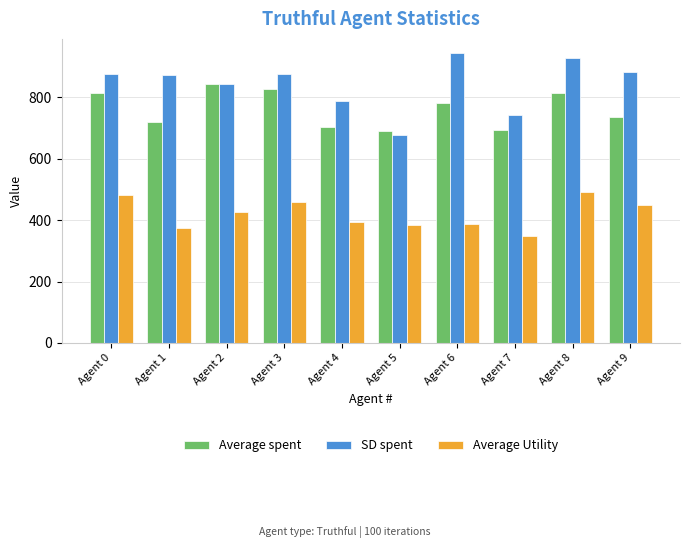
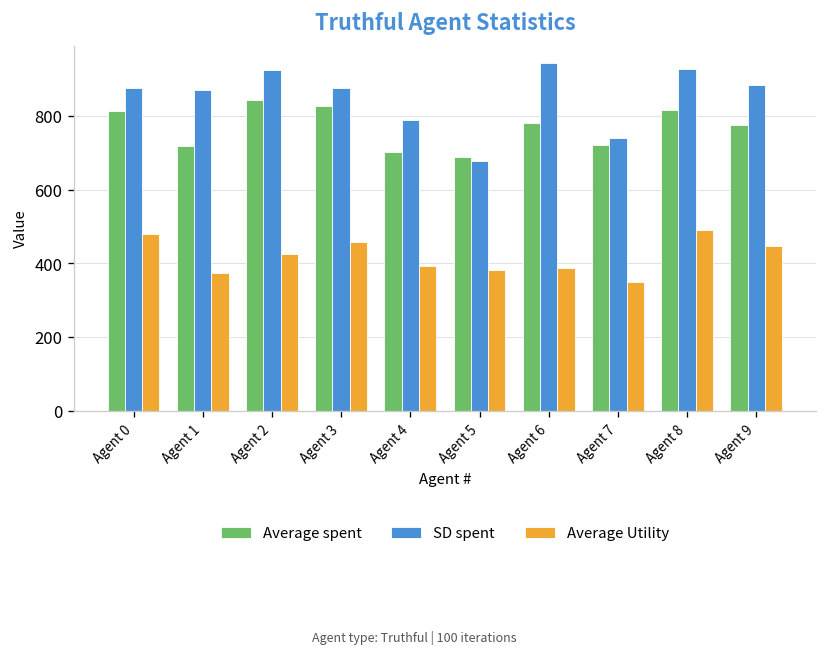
SD spent, Agent 2: 840 -> 930
Average spent, Agent 7: 690 -> 720
Average spent, Agent 9: 740 -> 770
